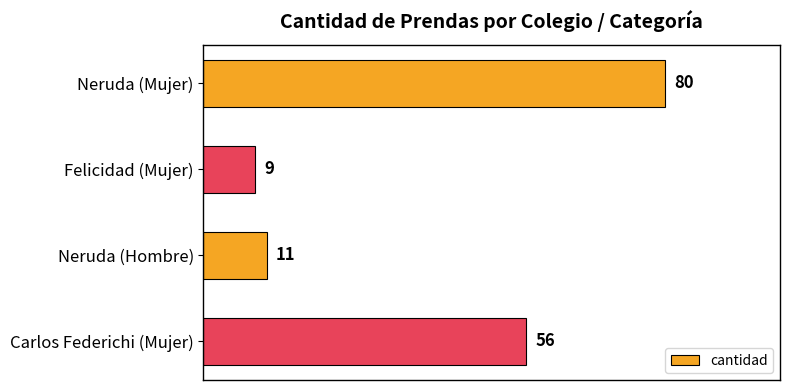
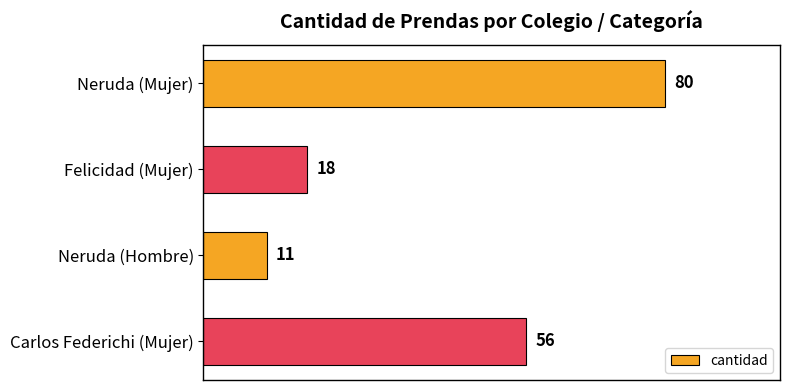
Felicidad (Mujer): 9 -> 18
